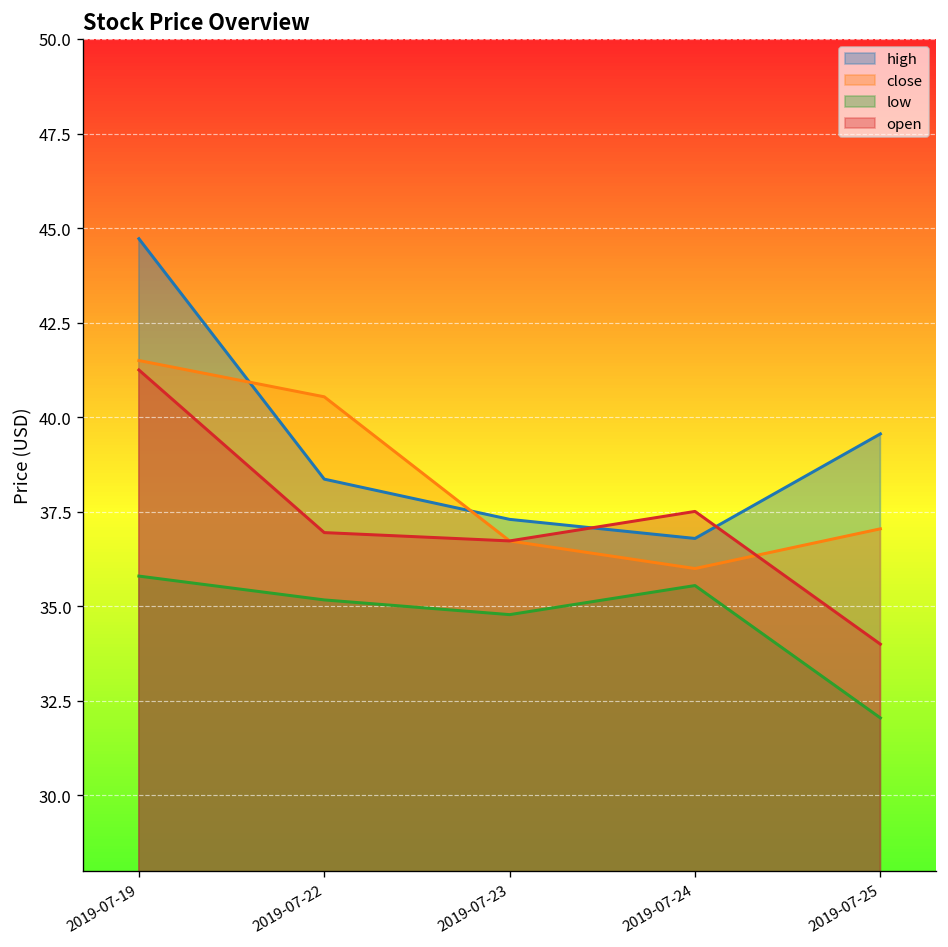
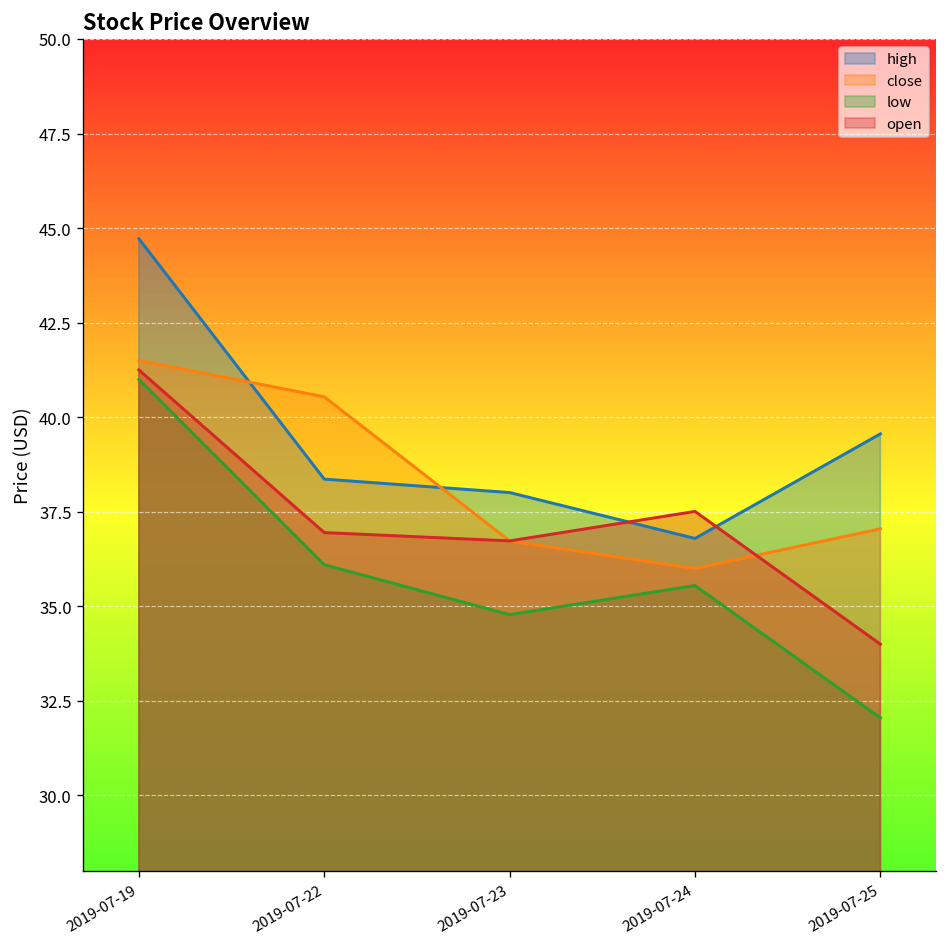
low, 2019-07-19: 35.8 -> 41.0
low, 2019-07-22: 35.2 -> 36.1
high, 2019-07-23: 37.3 -> 38.0
